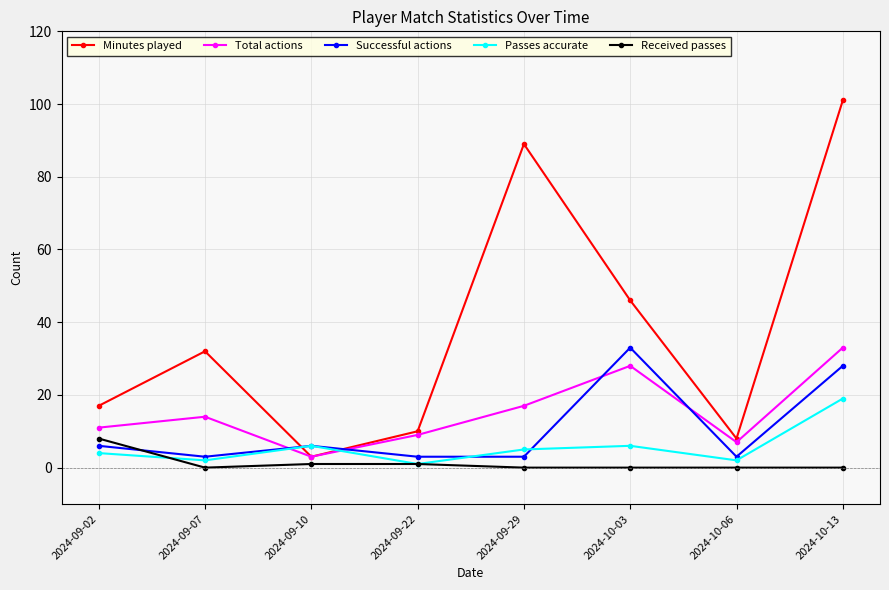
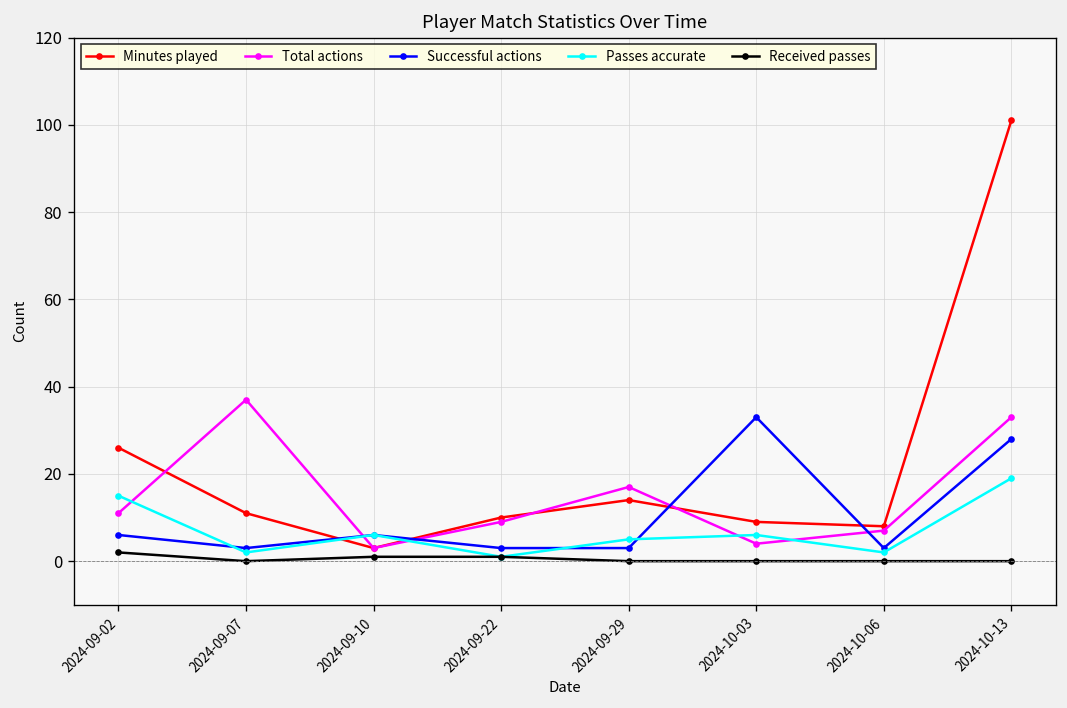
Minutes played, 2024-09-02: 17 -> 26
Passes accurate, 2024-09-02: 4 -> 15
Received passes, 2024-09-02: 8 -> 2
Minutes played, 2024-09-07: 32 -> 11
Total actions, 2024-09-07: 14 -> 37
Minutes played, 2024-09-29: 89 -> 14
Minutes played, 2024-10-03: 46 -> 9
Total actions, 2024-10-03: 28 -> 4
